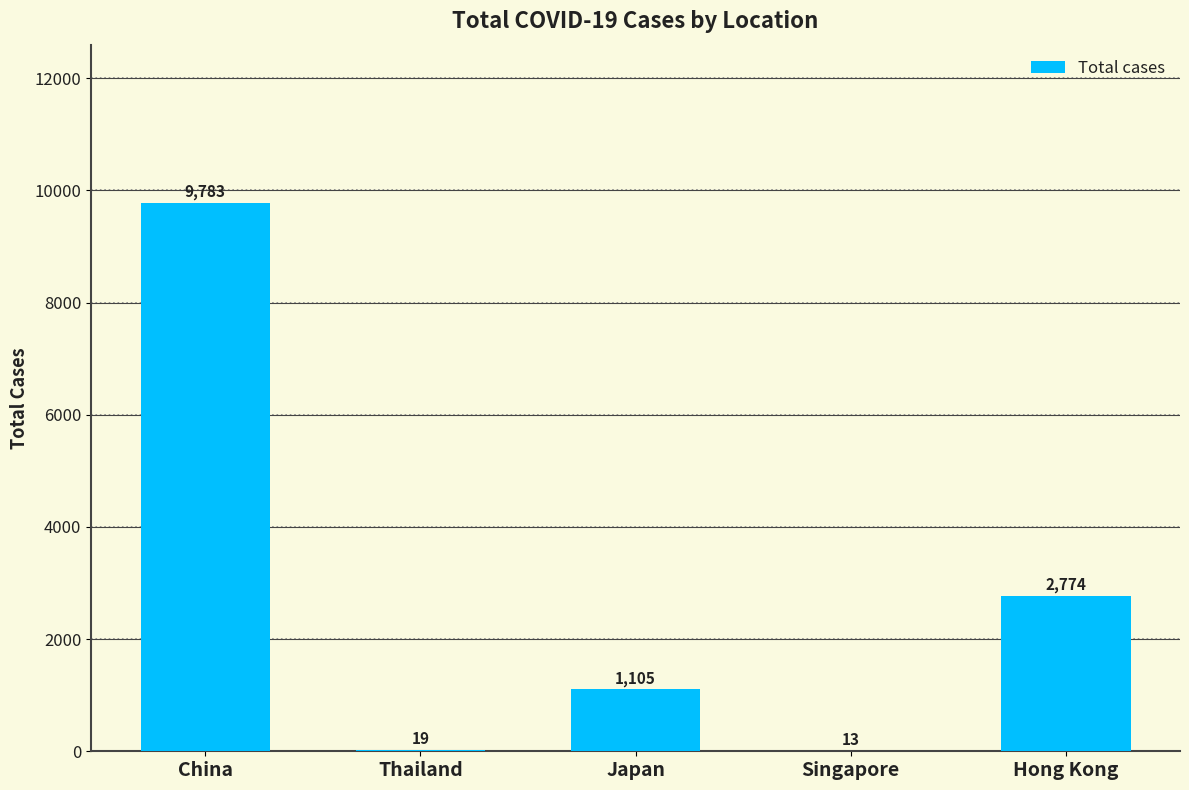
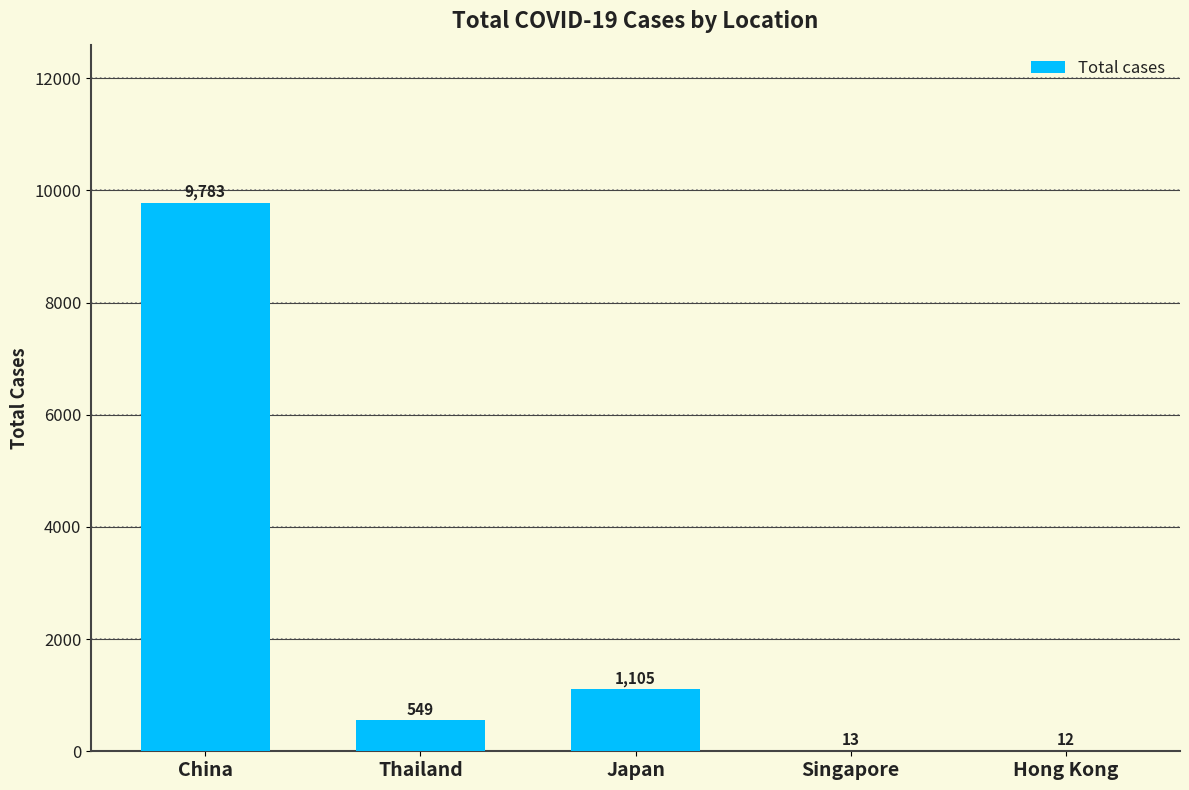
Thailand: 19 -> 549
Hong Kong: 2,774 -> 12
